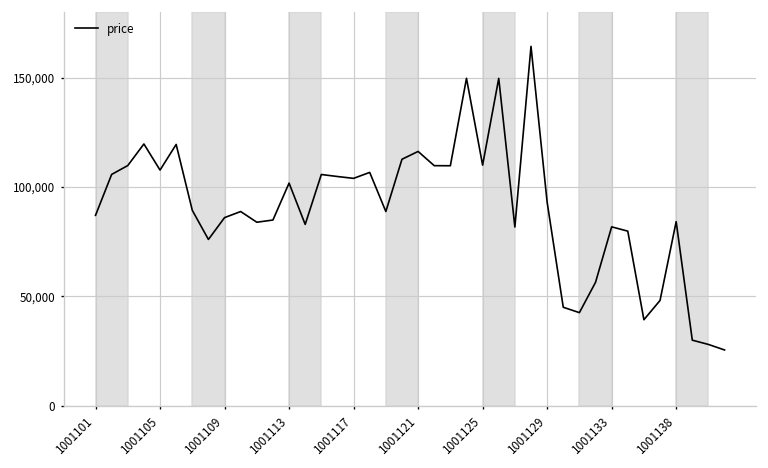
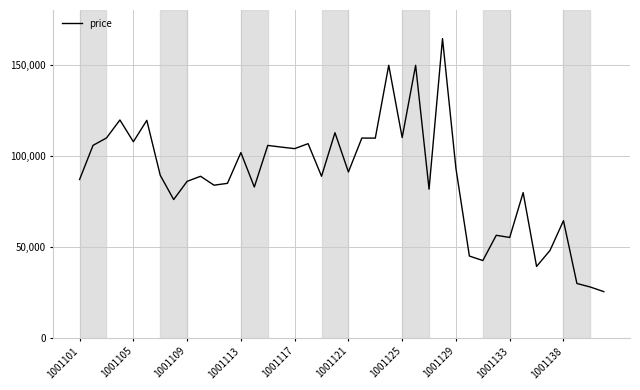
1001121: 116,000 -> 91,000
1001133: 82,000 -> 55,000
1001138: 84,000 -> 64,000
